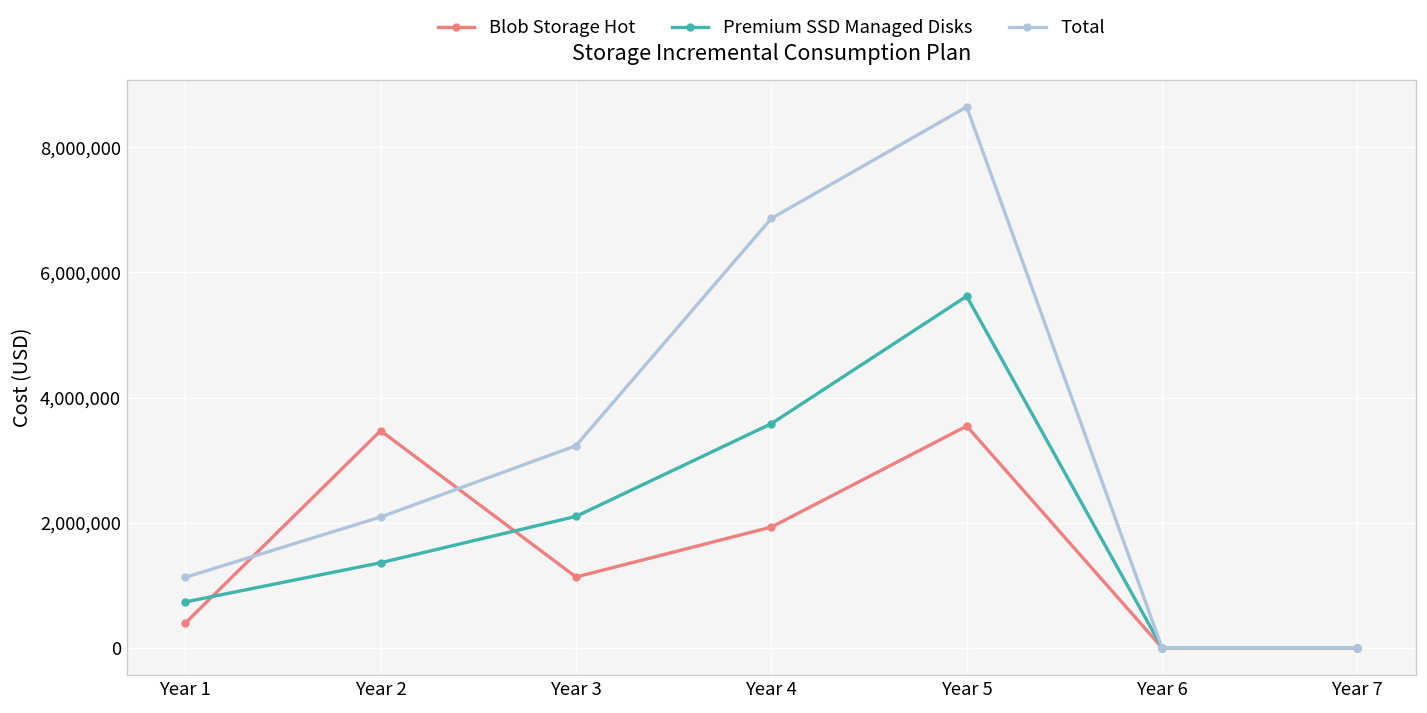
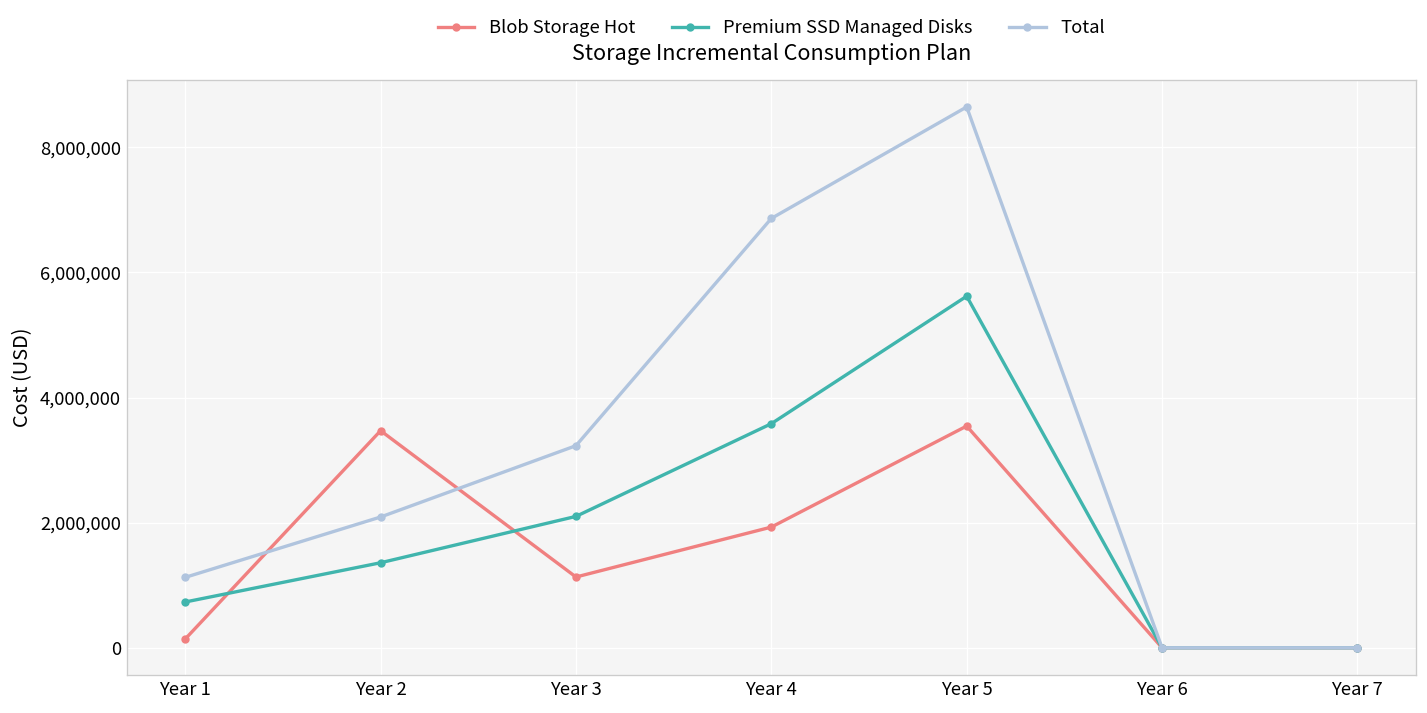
Blob Storage Hot, Year 1: 400,000 -> 100,000
